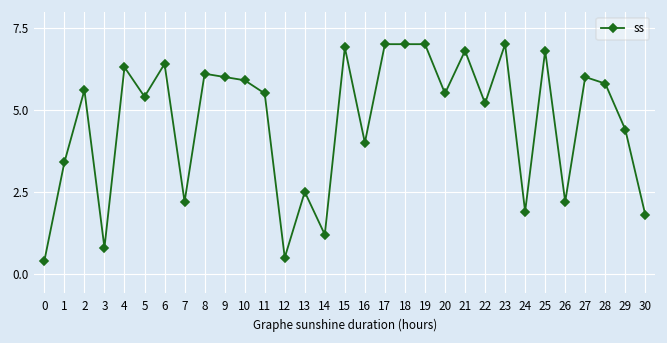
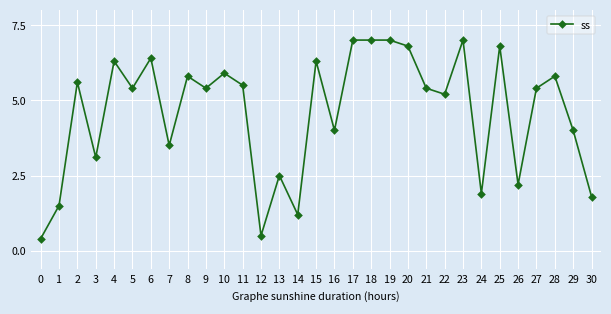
1: 3.4 -> 1.5
3: 0.8 -> 3.1
7: 2.2 -> 3.5
8: 6.1 -> 5.8
9: 6.0 -> 5.4
15: 6.9 -> 6.3
20: 5.5 -> 6.8
21: 6.8 -> 5.4
27: 6.0 -> 5.4
29: 4.4 -> 4.0
